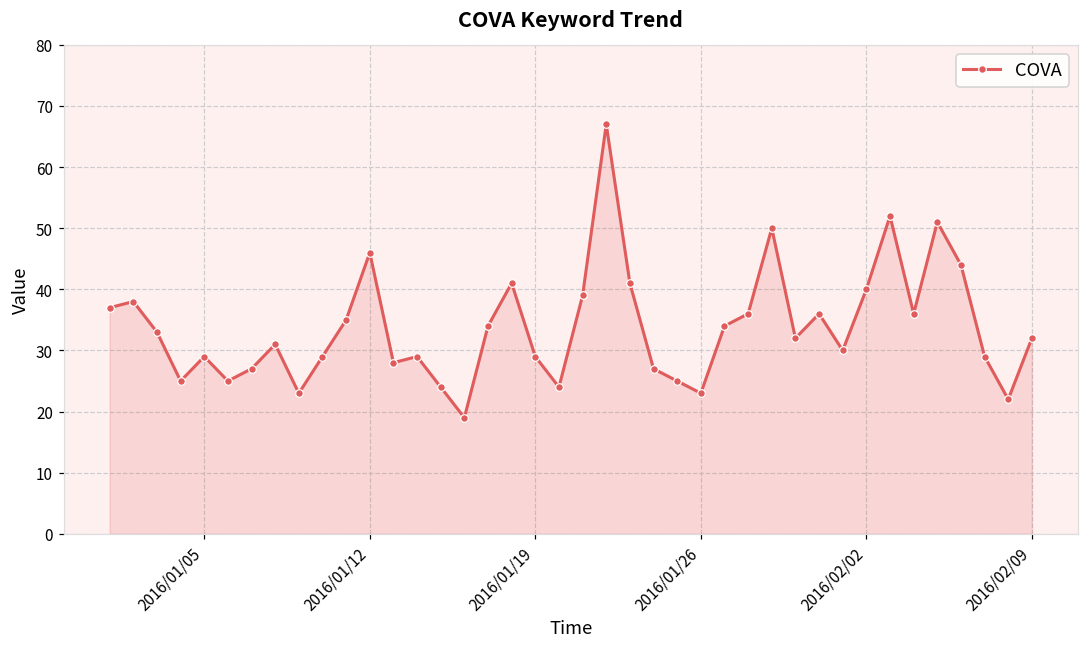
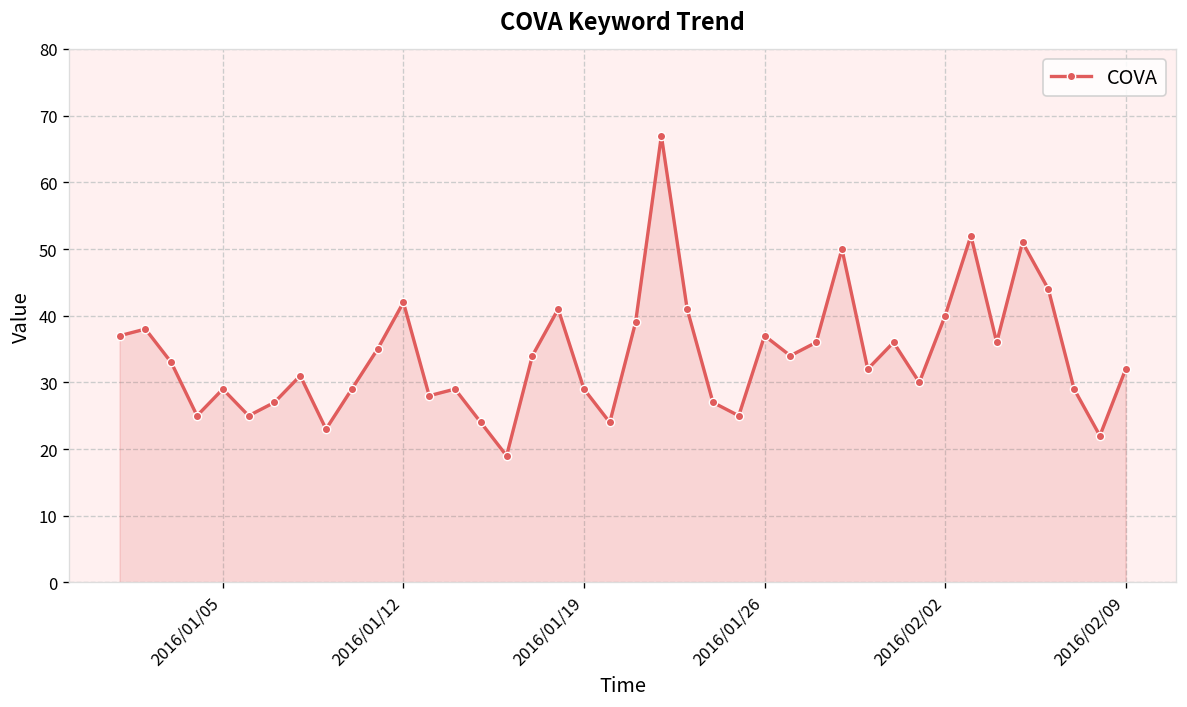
2016/01/12: 46 -> 42
2016/01/26: 23 -> 37
